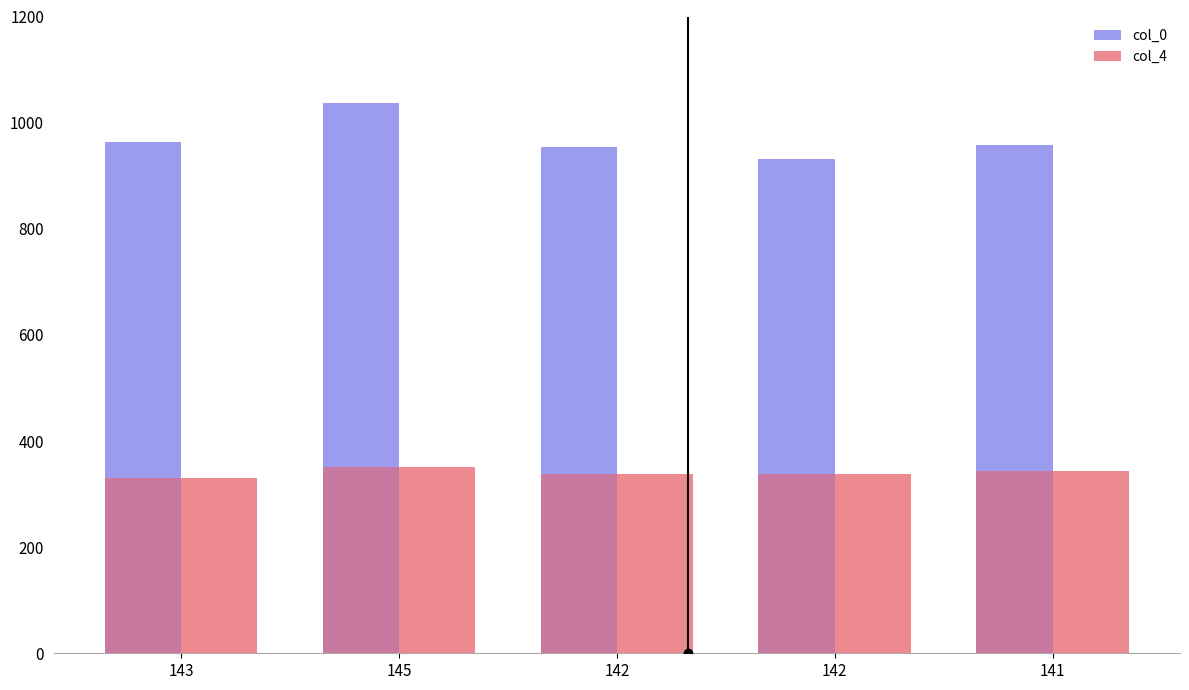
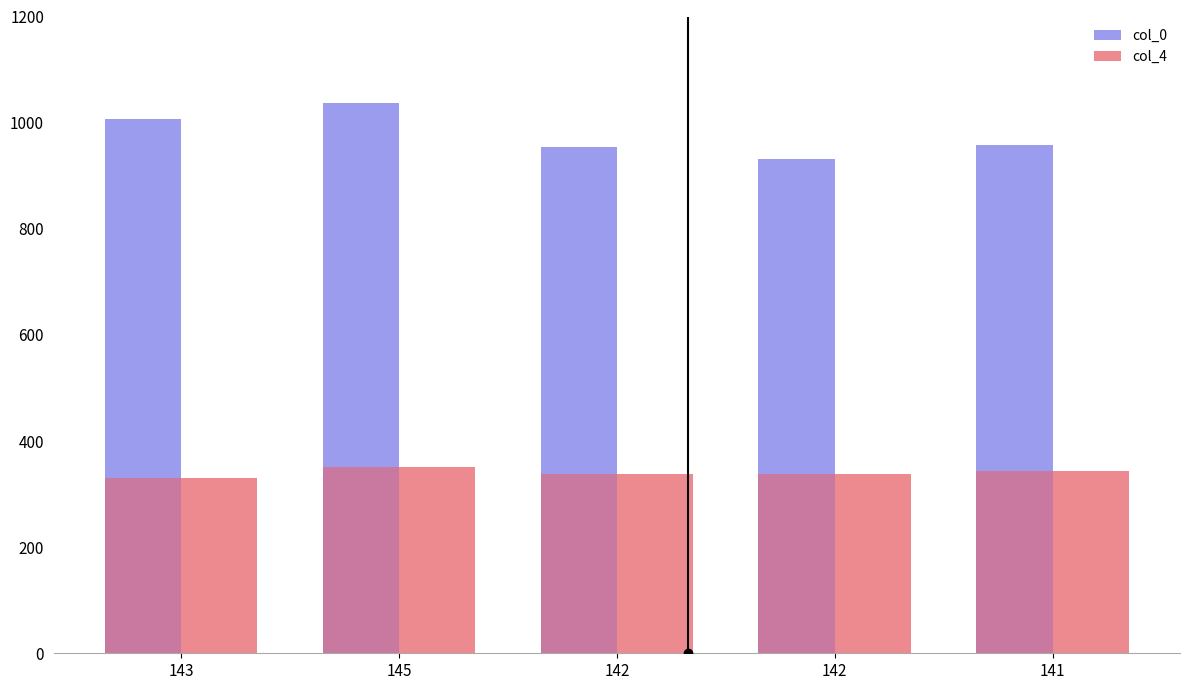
col_0, 143: 960 -> 1010
